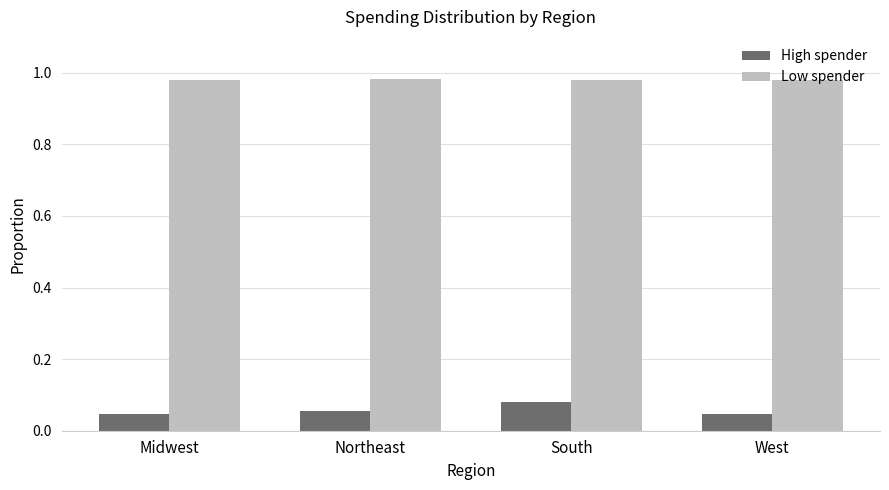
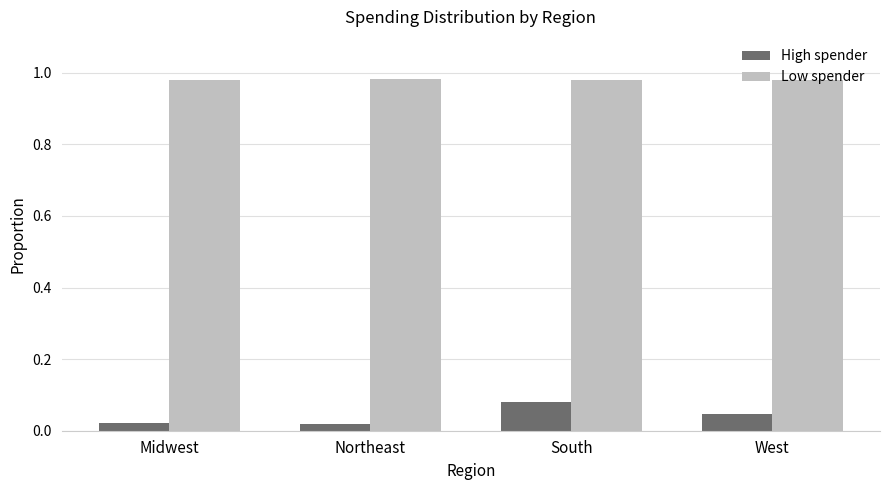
High spender, Midwest: 0.05 -> 0.02
High spender, Northeast: 0.06 -> 0.02
